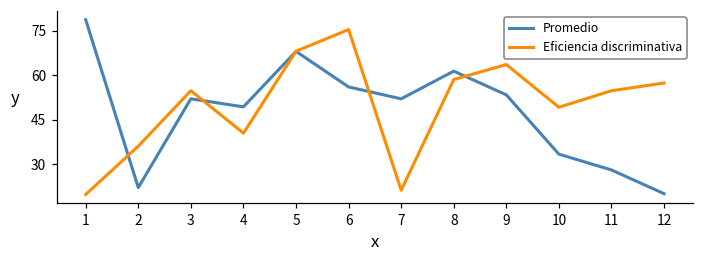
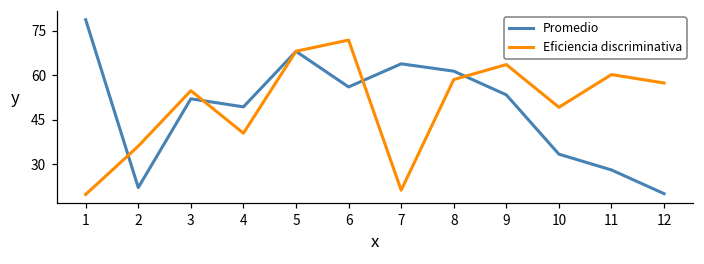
Eficiencia discriminativa, 6: 75 -> 72
Promedio, 7: 52 -> 64
Eficiencia discriminativa, 11: 55 -> 60
